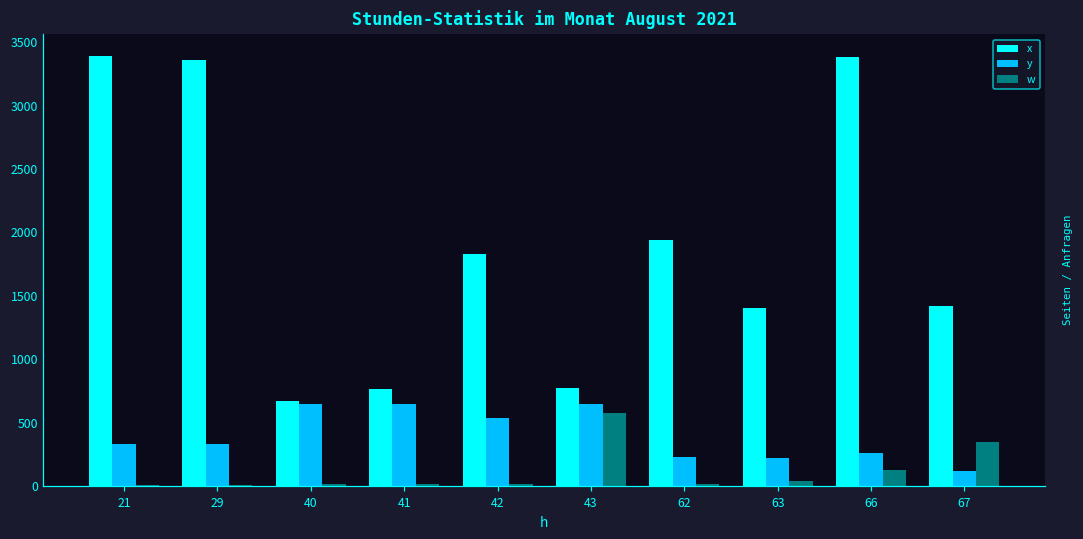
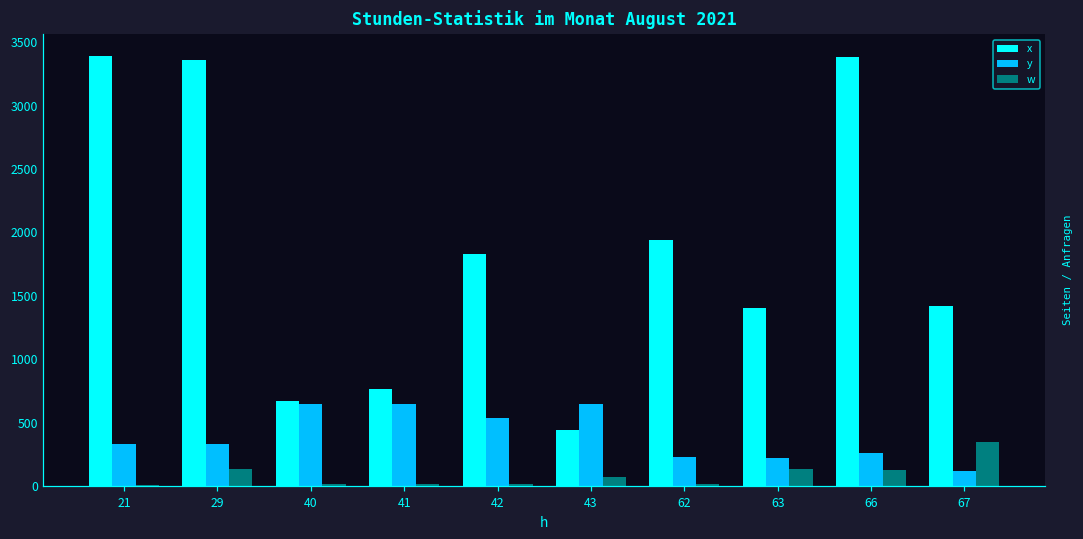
w, 29: 10 -> 130
x, 43: 770 -> 440
w, 43: 580 -> 70
w, 63: 40 -> 130
